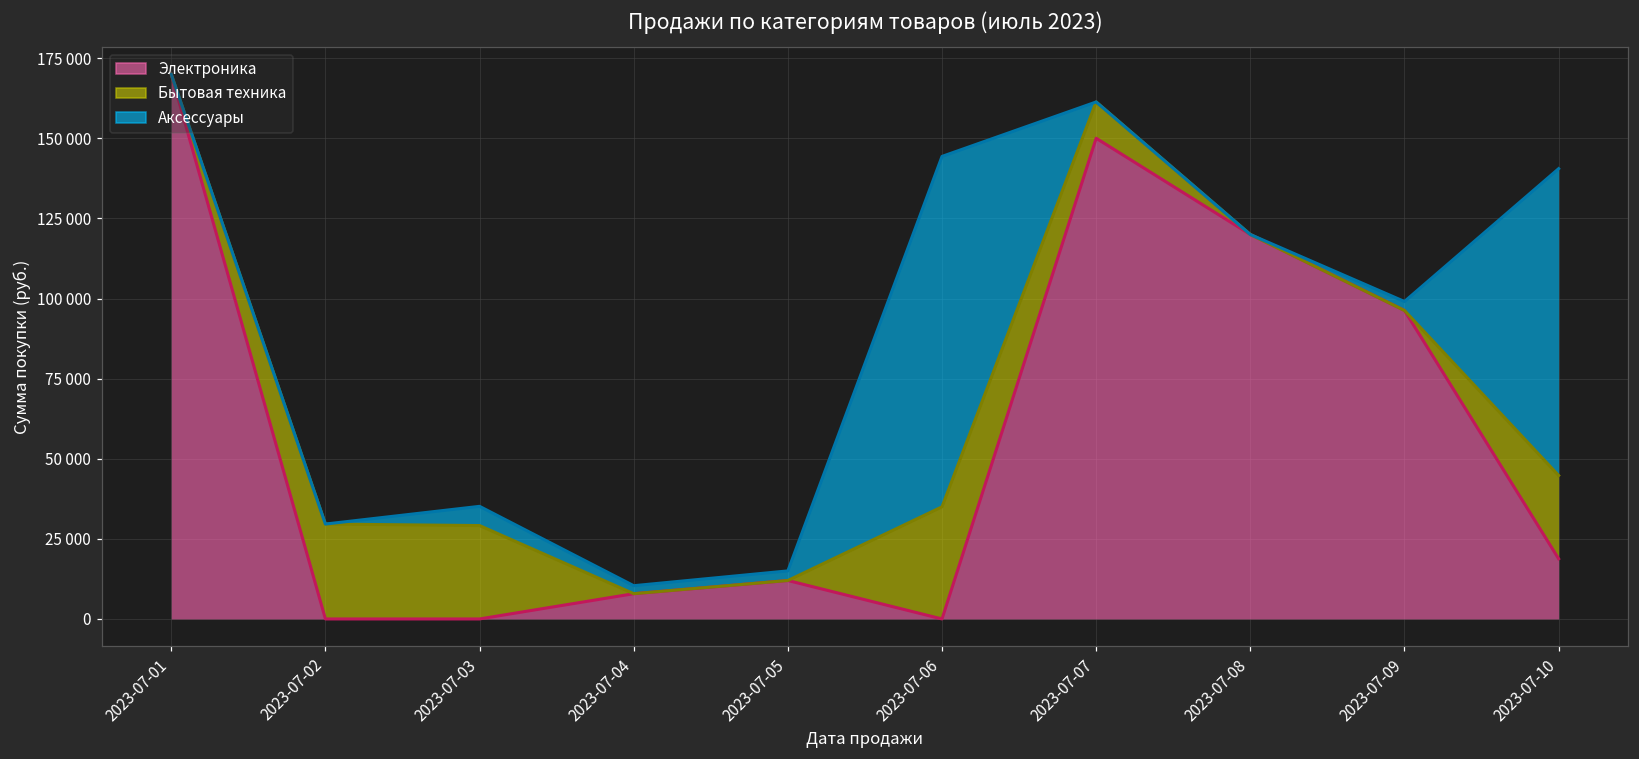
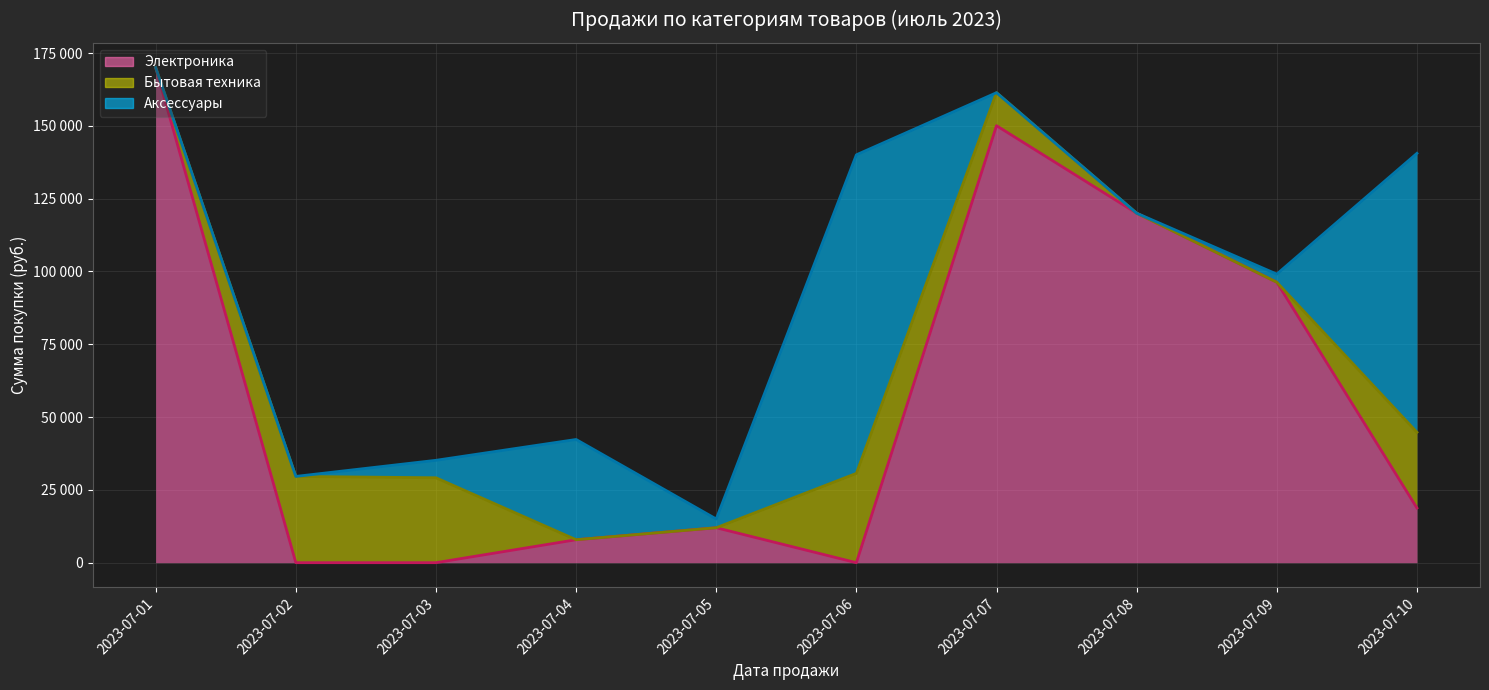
Аксессуары, 2023-07-04: 3000 -> 34000
Бытовая техника, 2023-07-06: 35000 -> 31000
